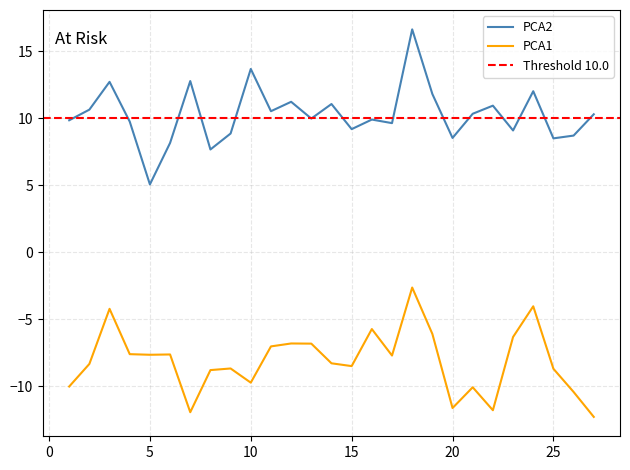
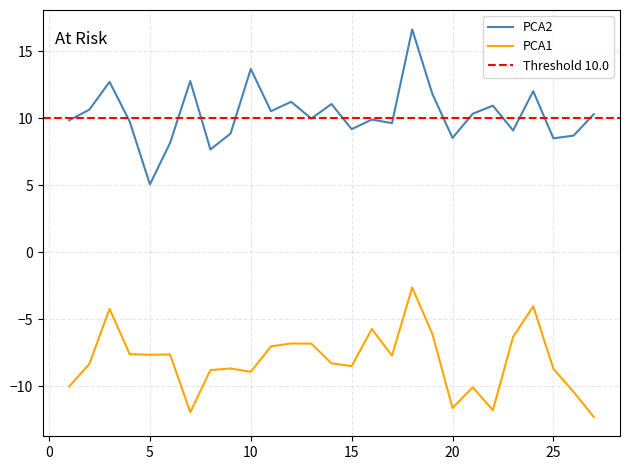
PCA1, 10: -9.7 -> -8.9
